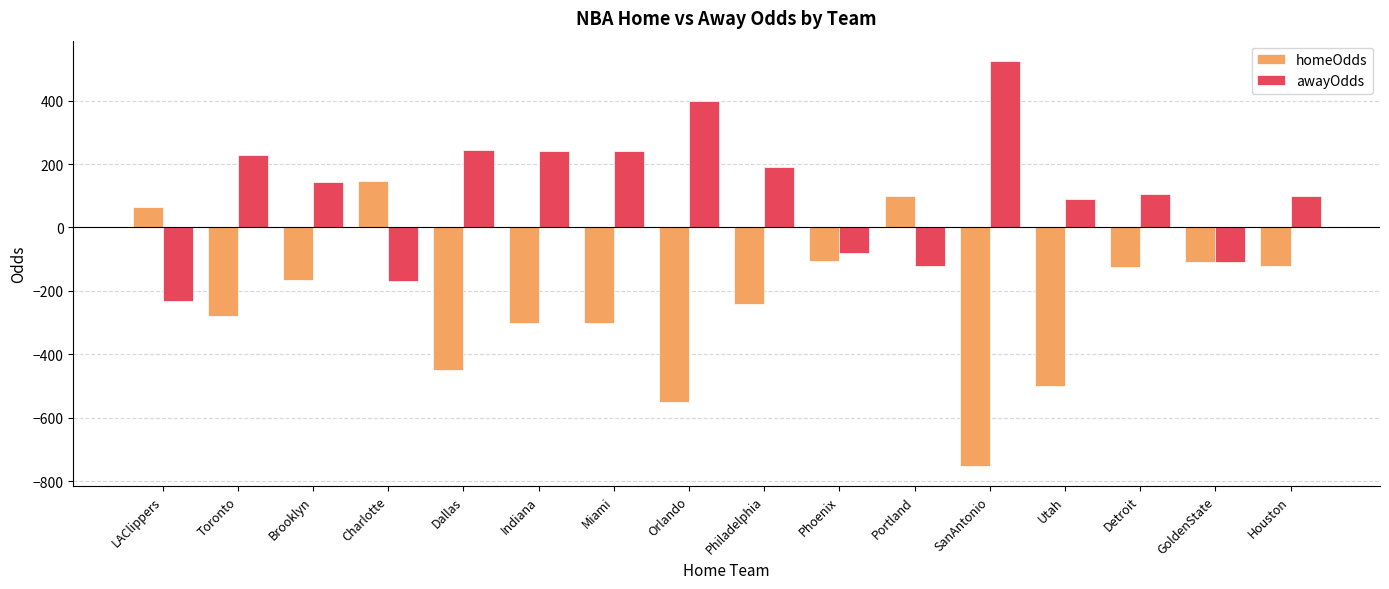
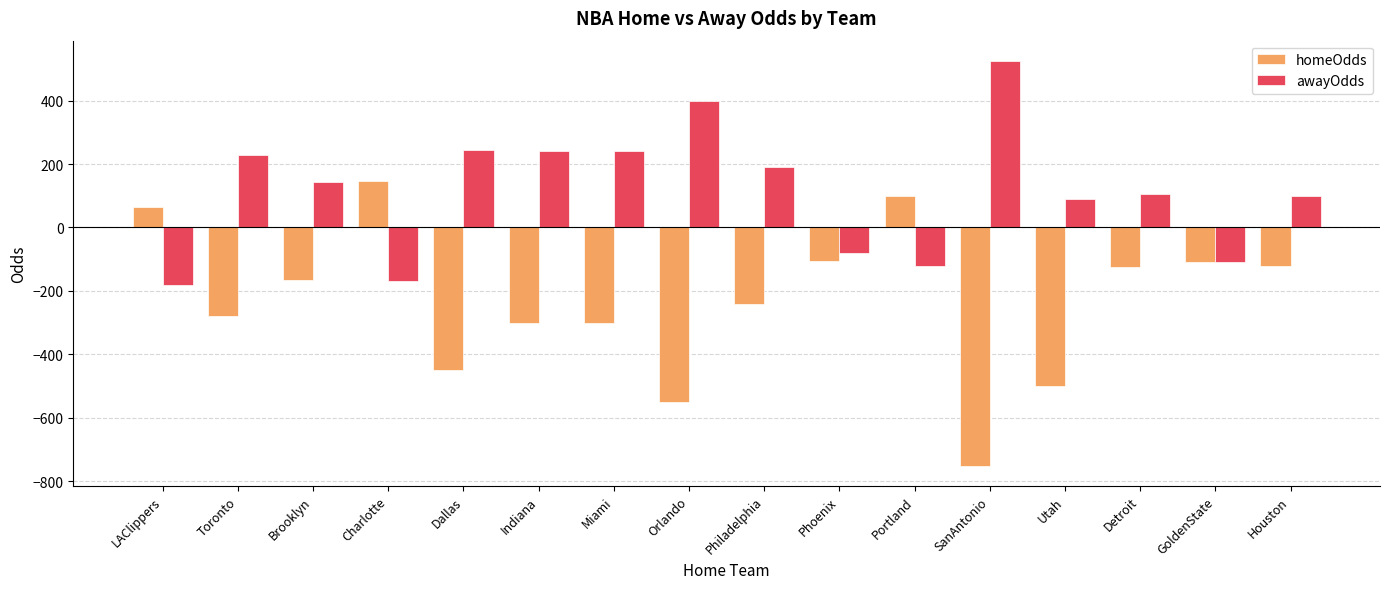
awayOdds, LAClippers: -230 -> -180
